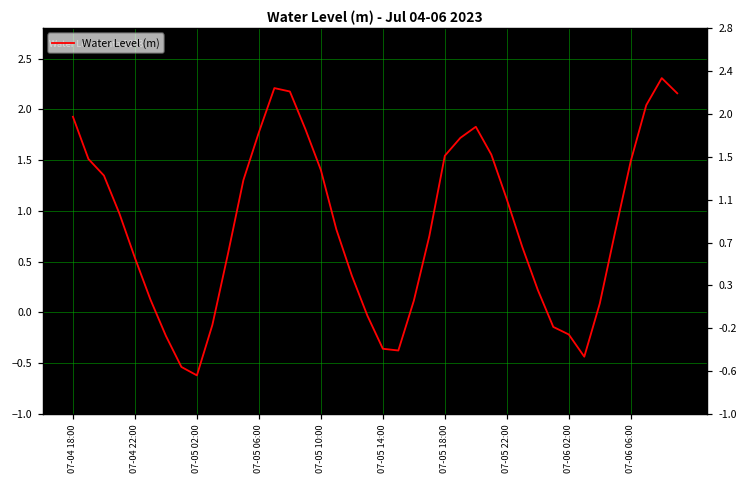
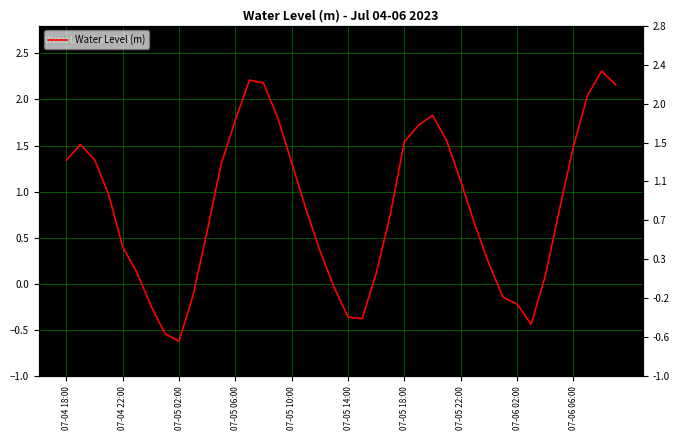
07-04 18:00: 1.9 -> 1.3
07-04 22:00: 0.5 -> 0.4
07-05 10:00: 1.4 -> 1.3
